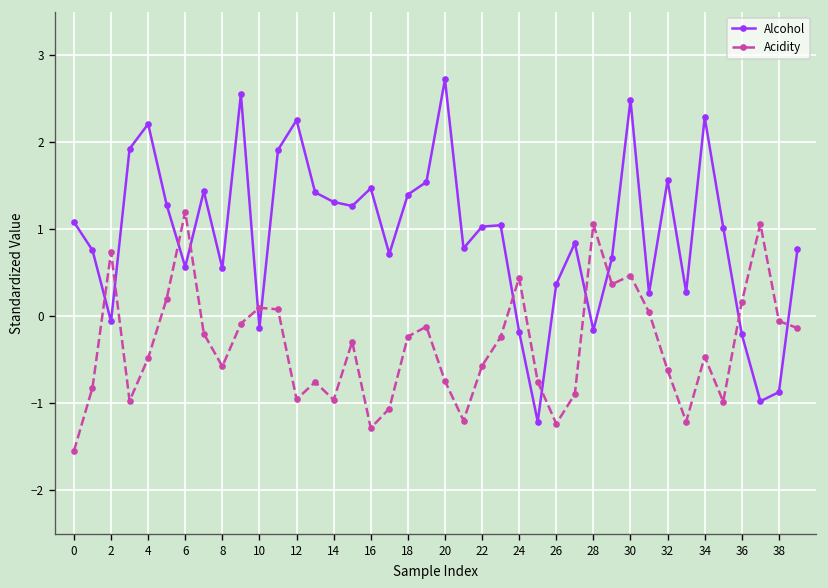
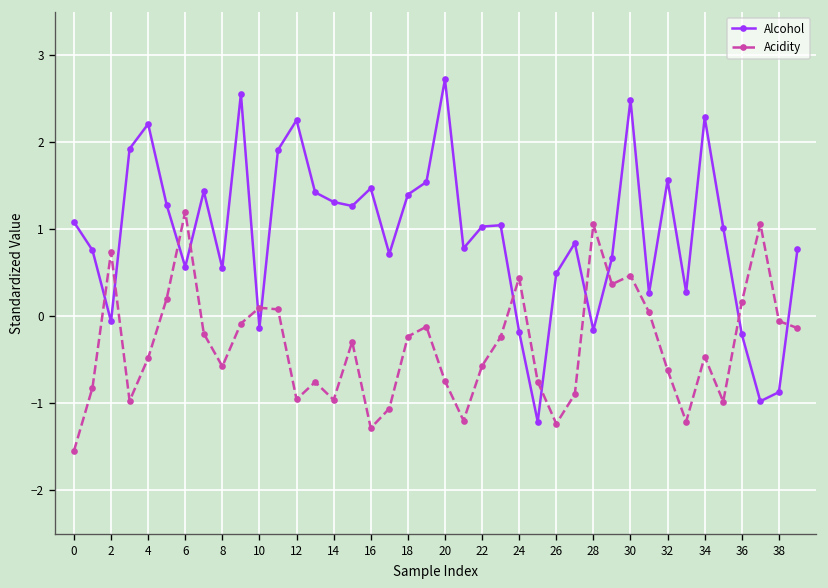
Alcohol, 26: 0.4 -> 0.5
